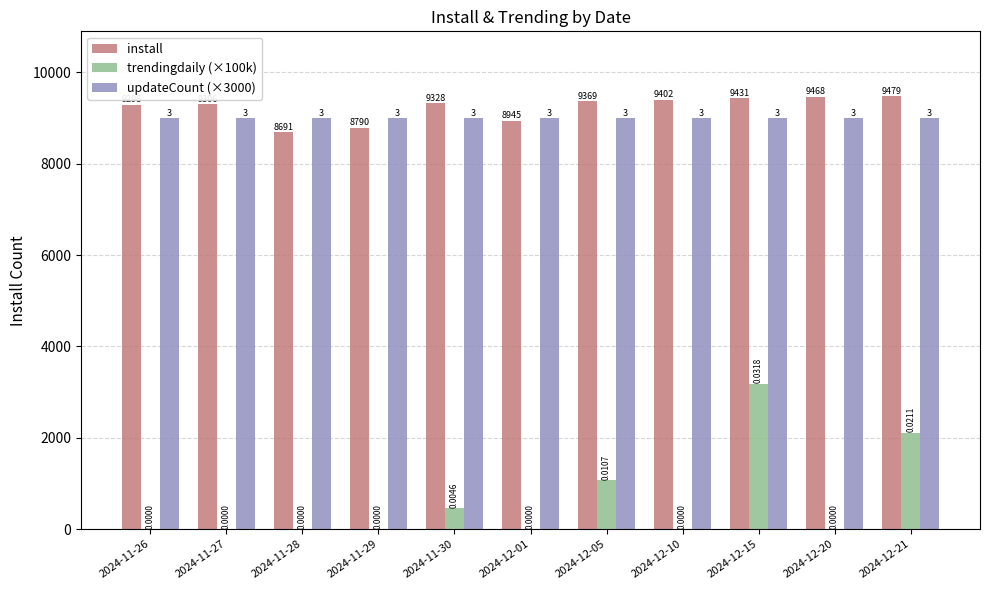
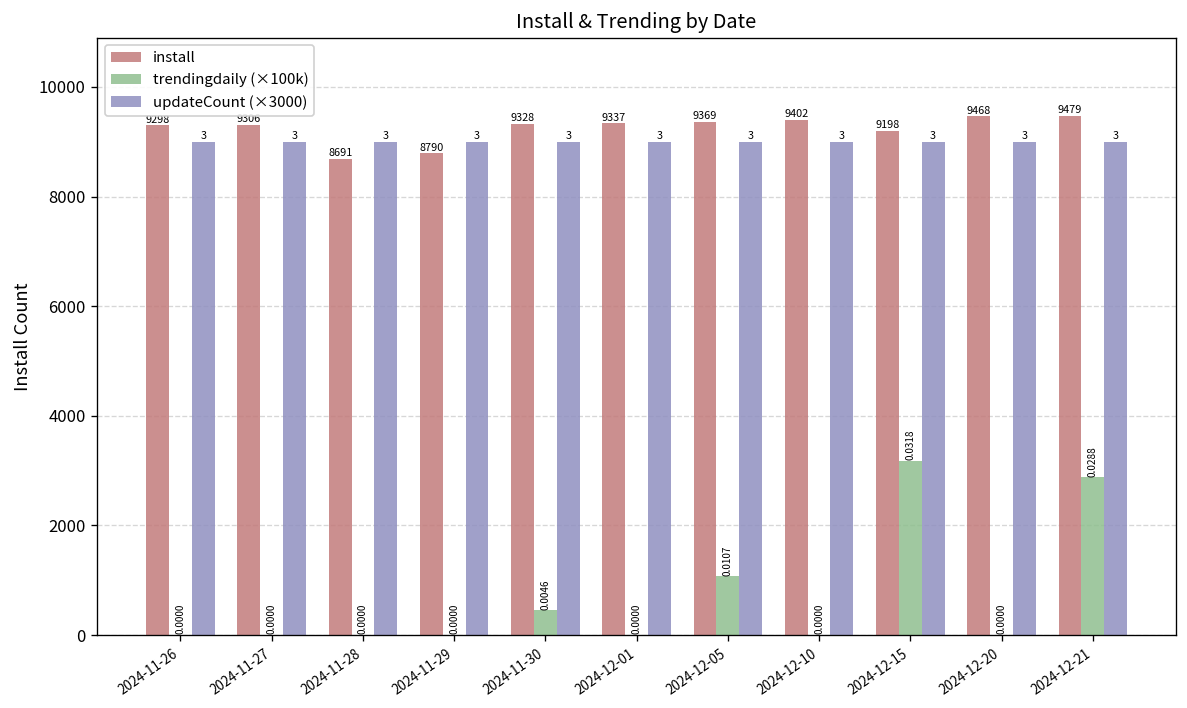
install, 2024-12-01: 8945 -> 9337
install, 2024-12-15: 9431 -> 9198
trendingdaily (×100k), 2024-12-21: 0.0211 -> 0.0288
